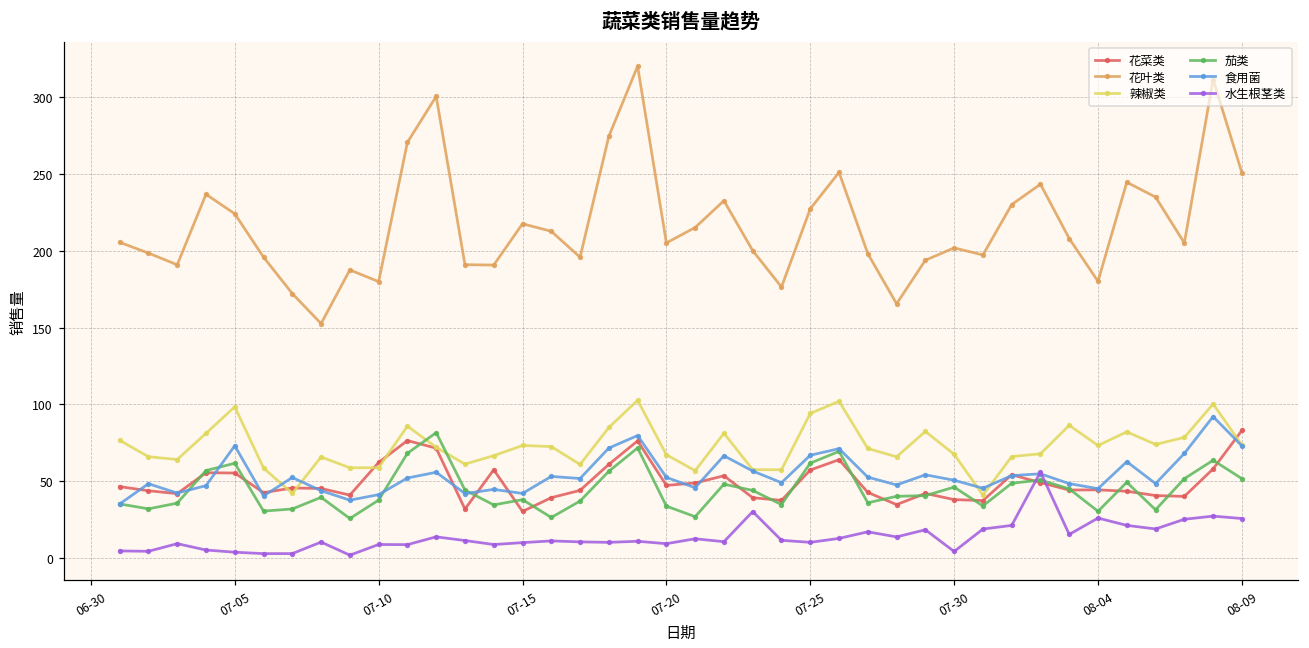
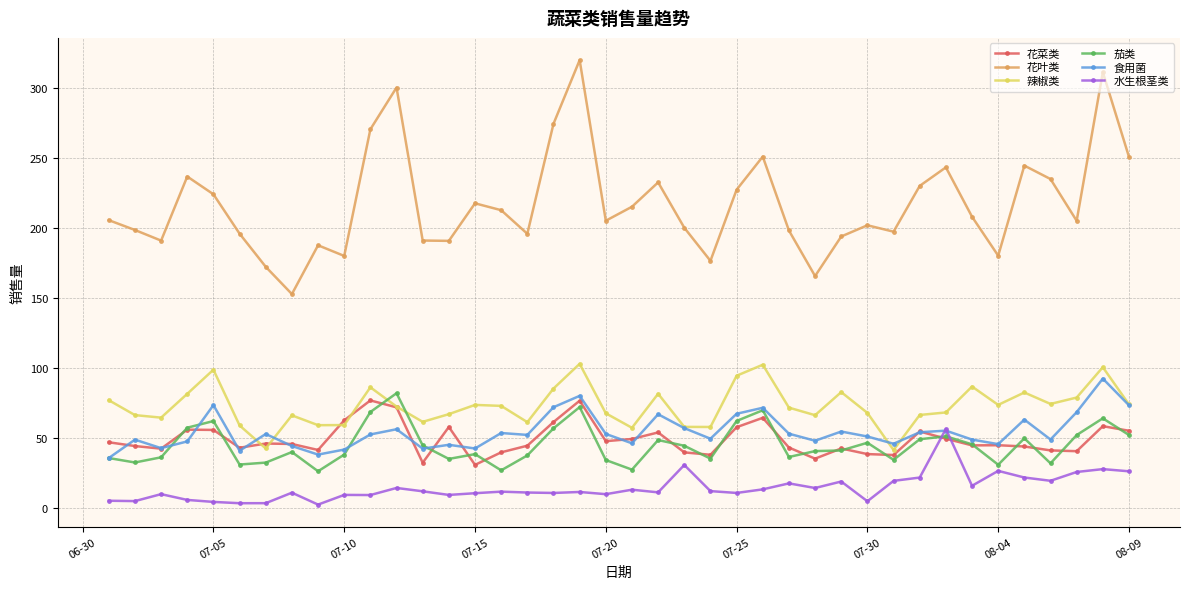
花菜类, 08-09: 83 -> 55
